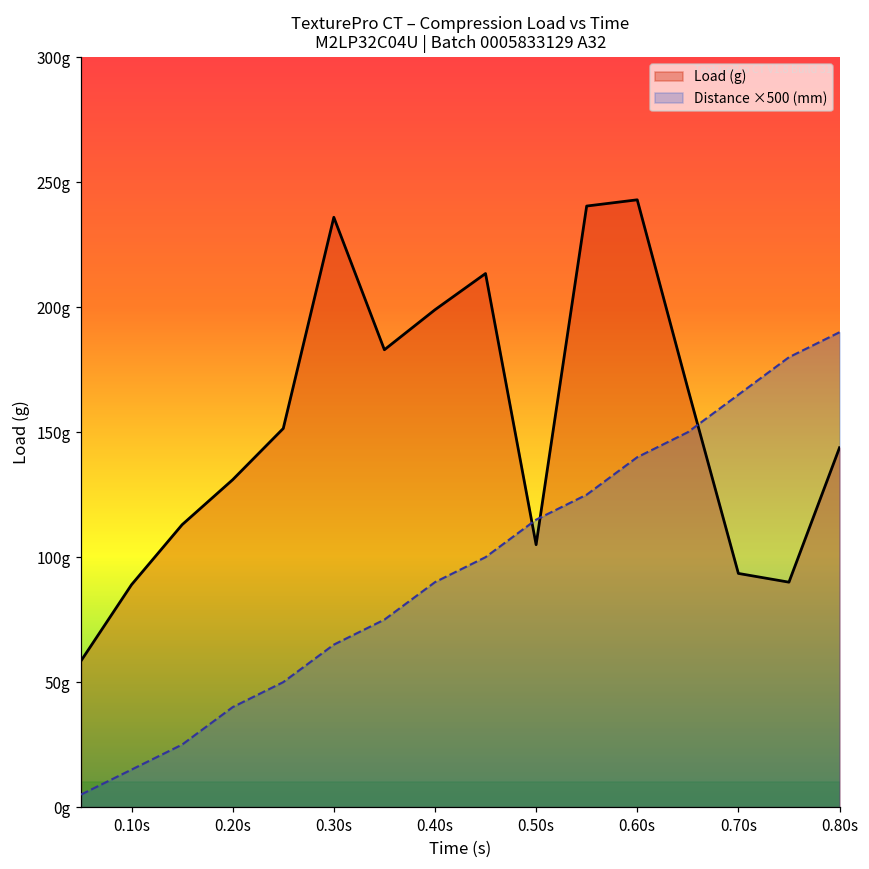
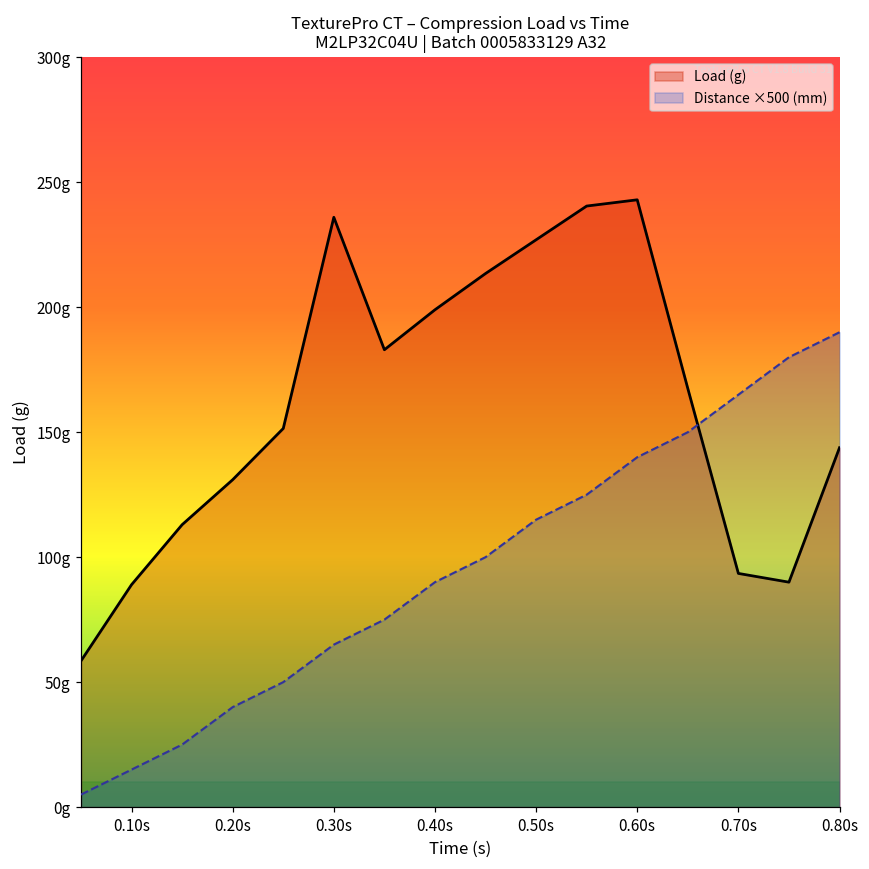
Load (g), 0.50s: 105g -> 227g
